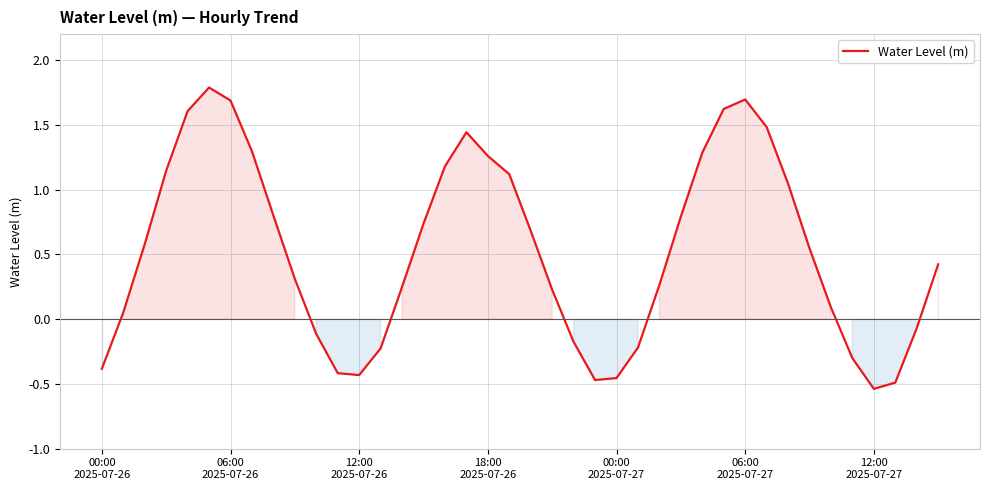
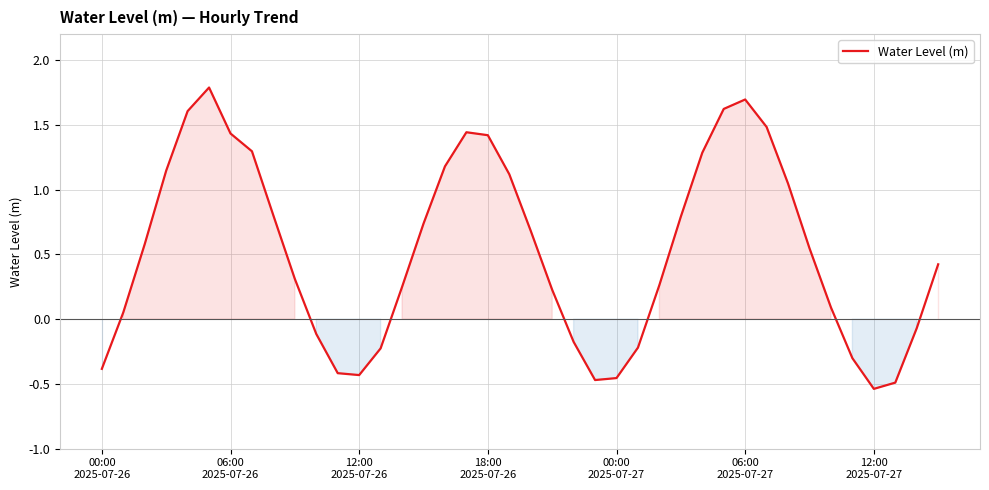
06:00 2025-07-26: 1.69 -> 1.43
18:00 2025-07-26: 1.26 -> 1.42
